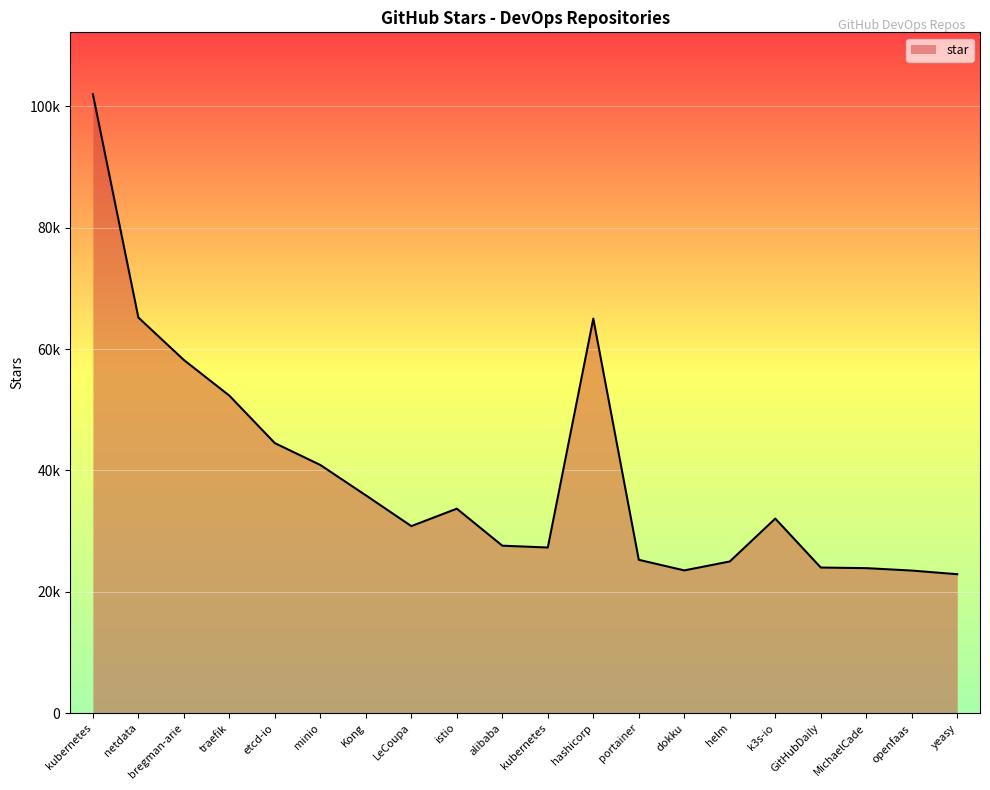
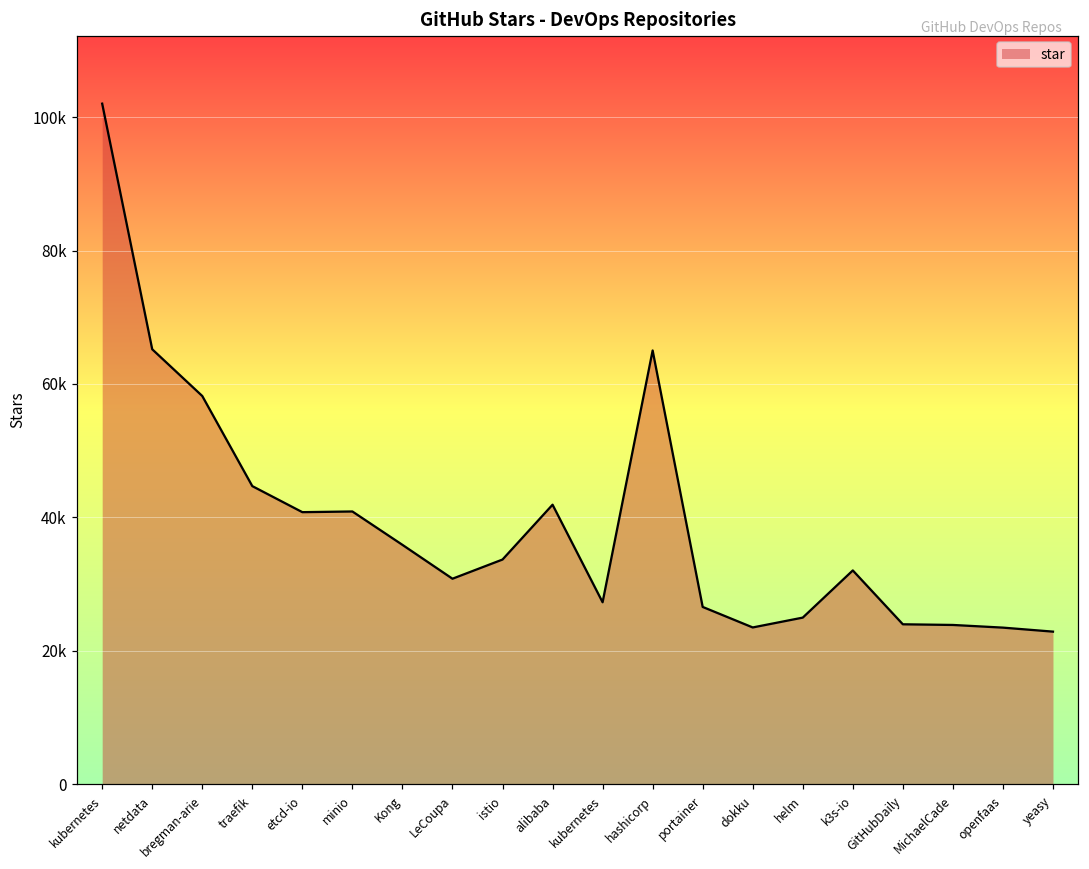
traefik: 52000 -> 45000
etcd-io: 45000 -> 41000
alibaba: 28000 -> 42000
portainer: 25000 -> 27000
